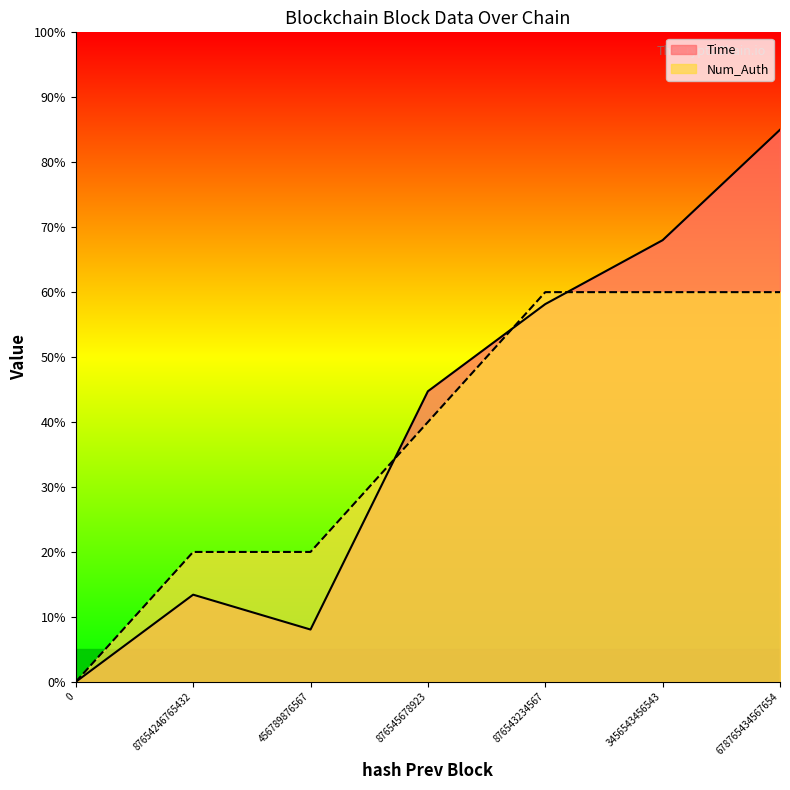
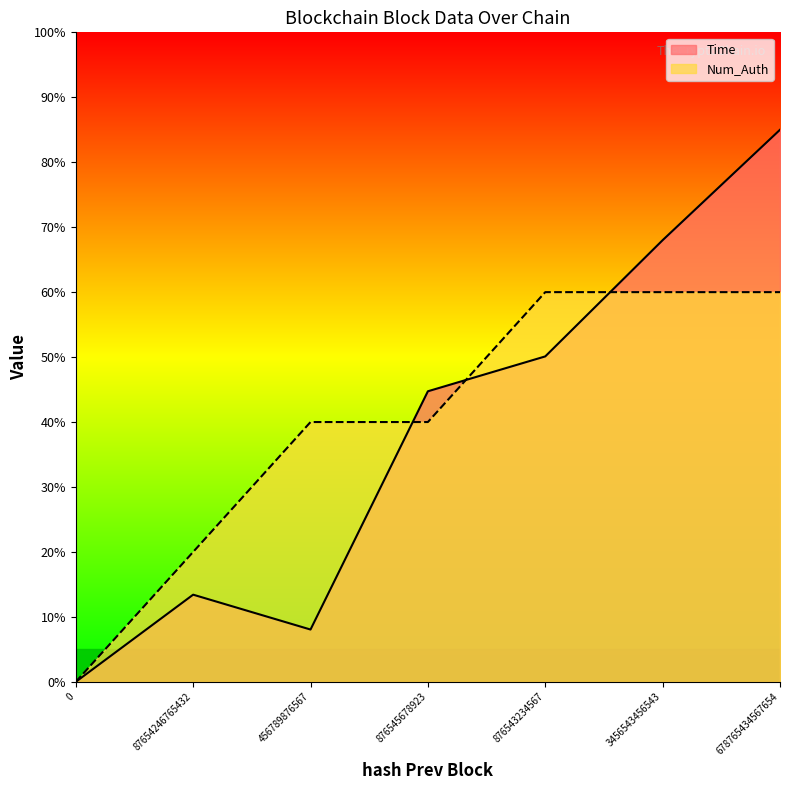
Num_Auth, 456789876567: 20% -> 40%
Time, 876543234567: 58% -> 50%
